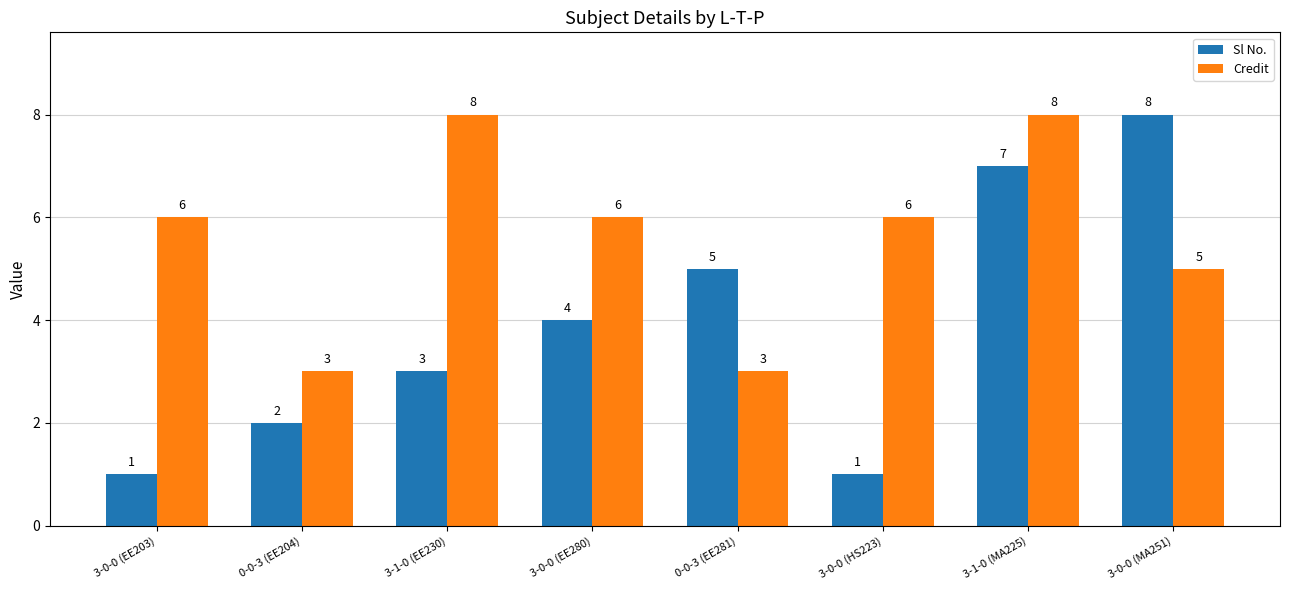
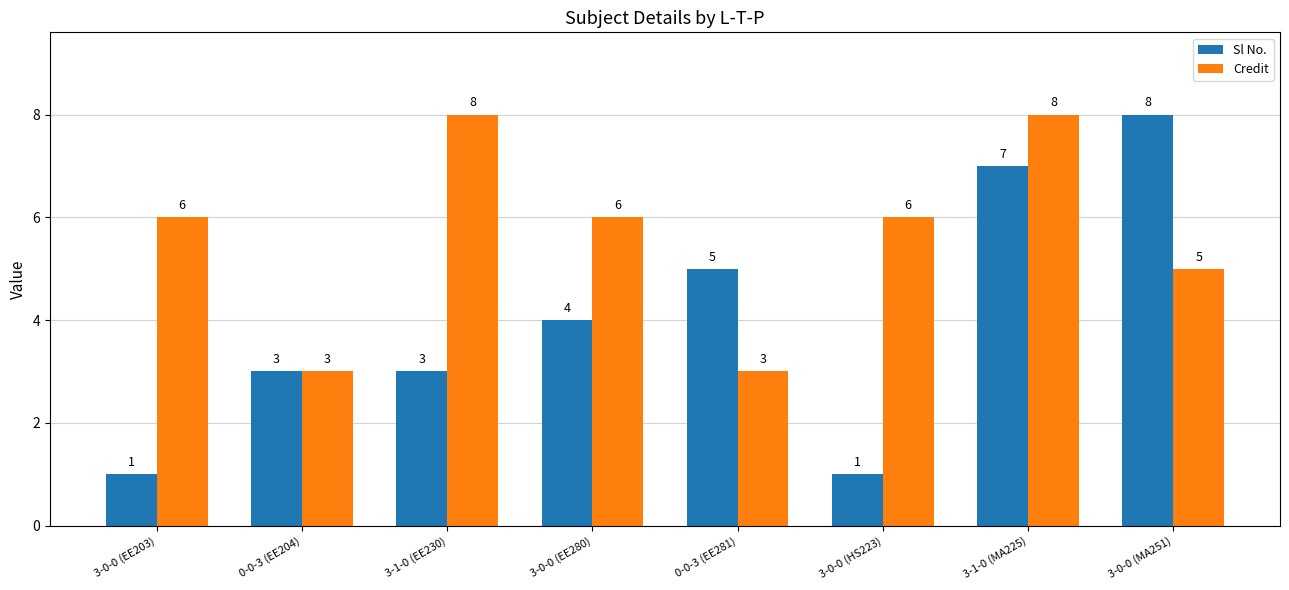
Sl No., 0-0-3 (EE204): 2 -> 3
